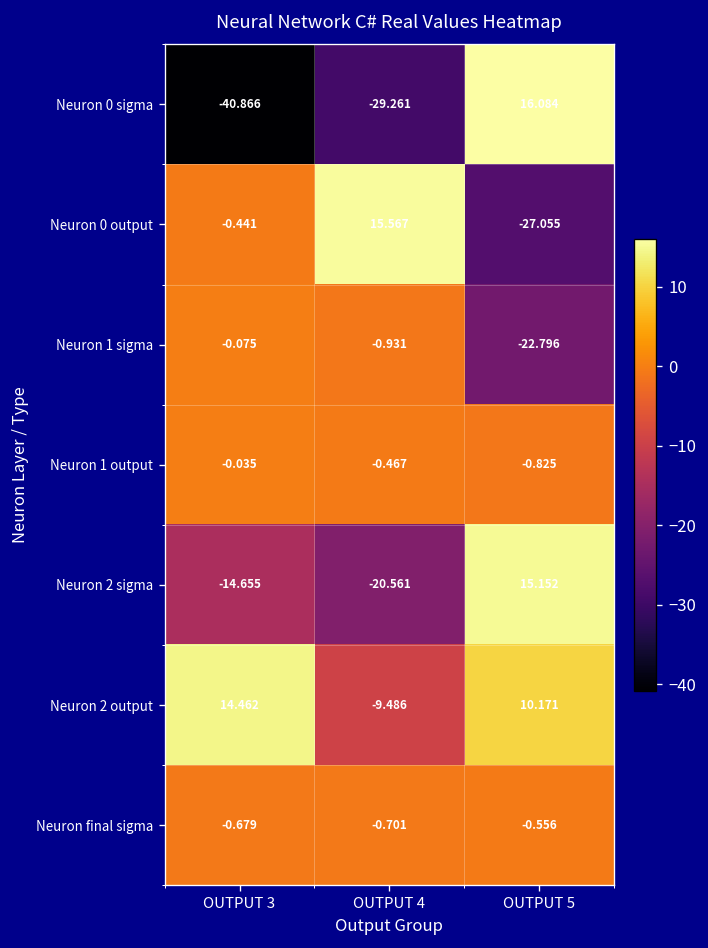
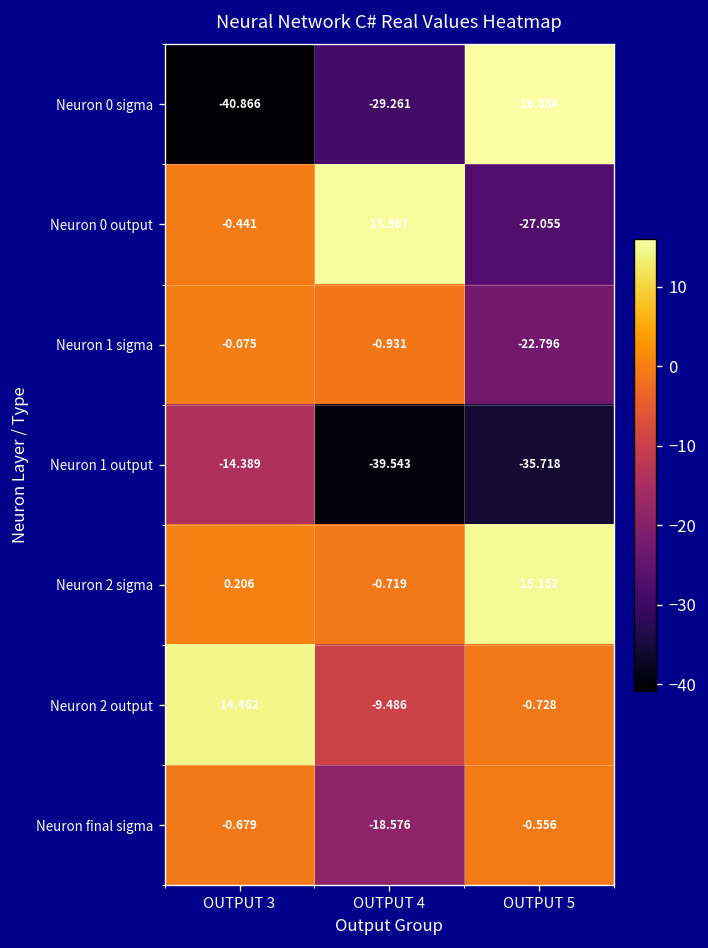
Neuron 1 output, OUTPUT 3: -0.035 -> -14.389
Neuron 1 output, OUTPUT 4: -0.467 -> -39.543
Neuron 1 output, OUTPUT 5: -0.825 -> -35.718
Neuron 2 sigma, OUTPUT 3: -14.655 -> 0.206
Neuron 2 sigma, OUTPUT 4: -20.561 -> -0.719
Neuron 2 output, OUTPUT 5: 10.171 -> -0.728
Neuron final sigma, OUTPUT 4: -0.701 -> -18.576
